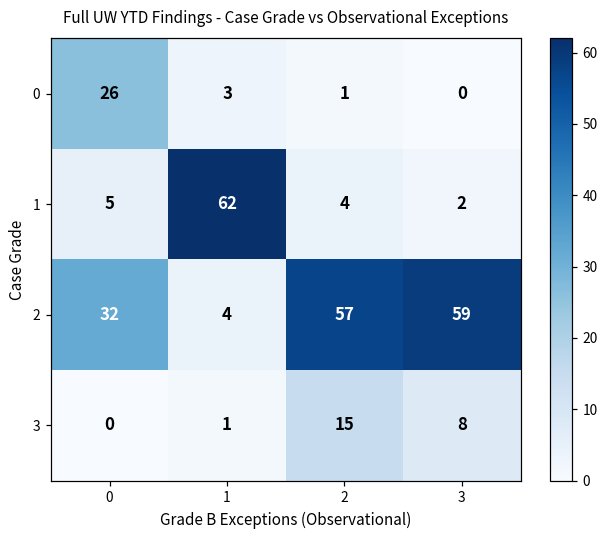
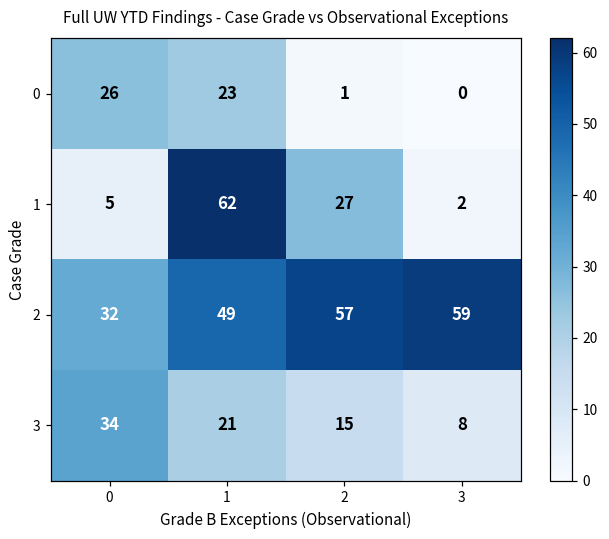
0, 1: 3 -> 23
1, 2: 4 -> 27
2, 1: 4 -> 49
3, 0: 0 -> 34
3, 1: 1 -> 21
